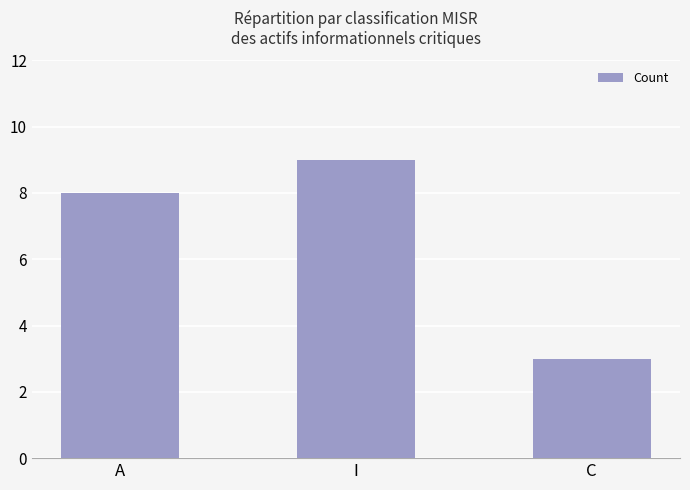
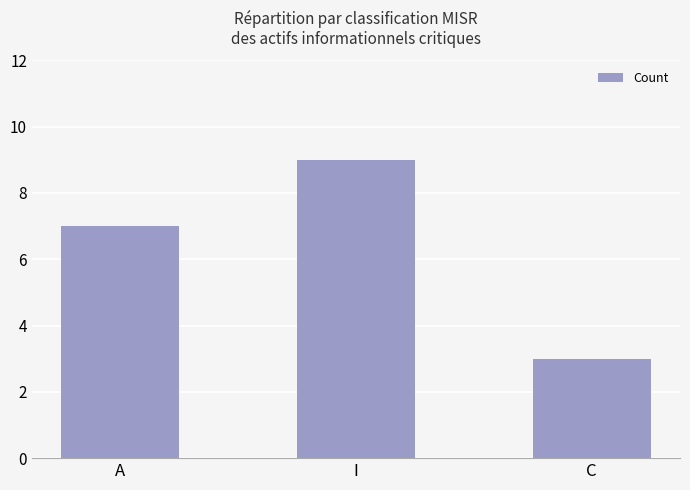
A: 8 -> 7
